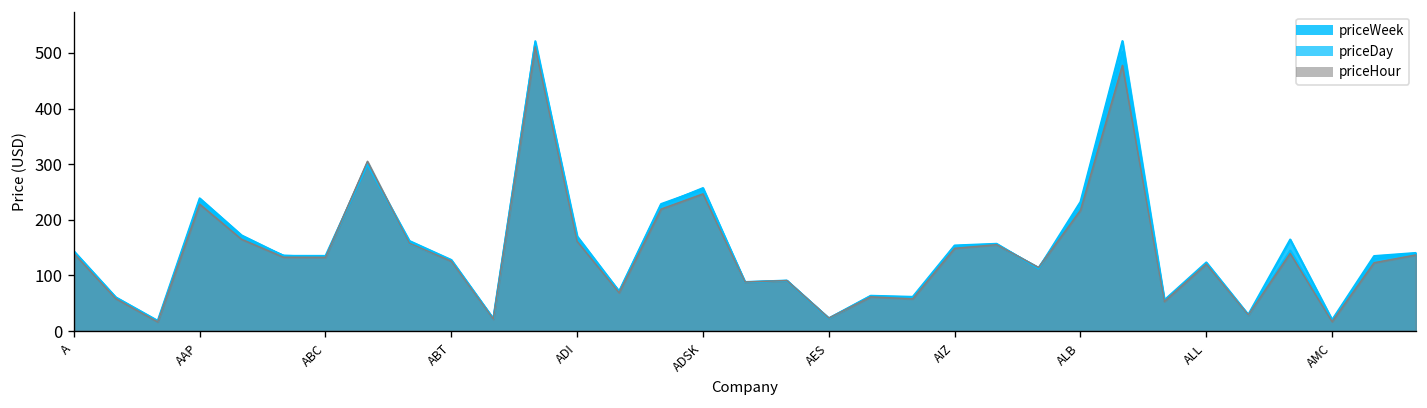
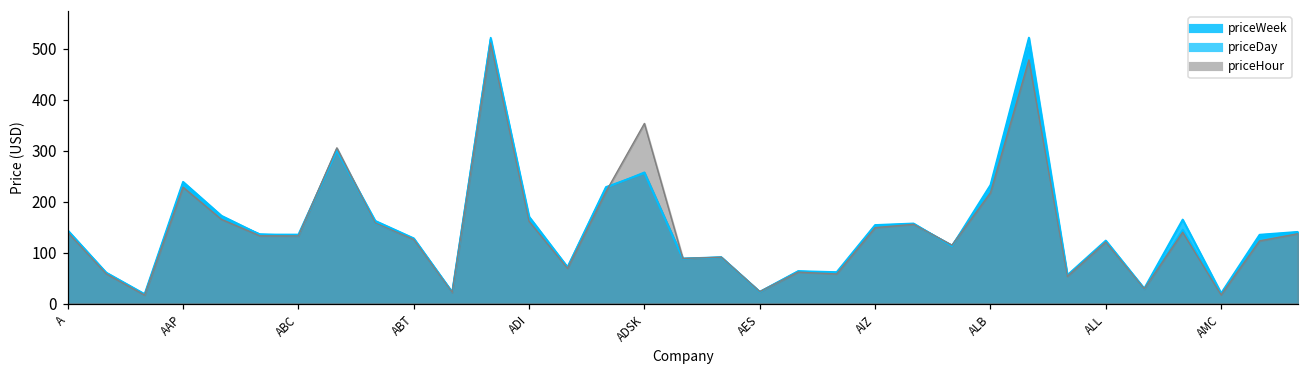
priceHour, ADSK: 250 -> 350
